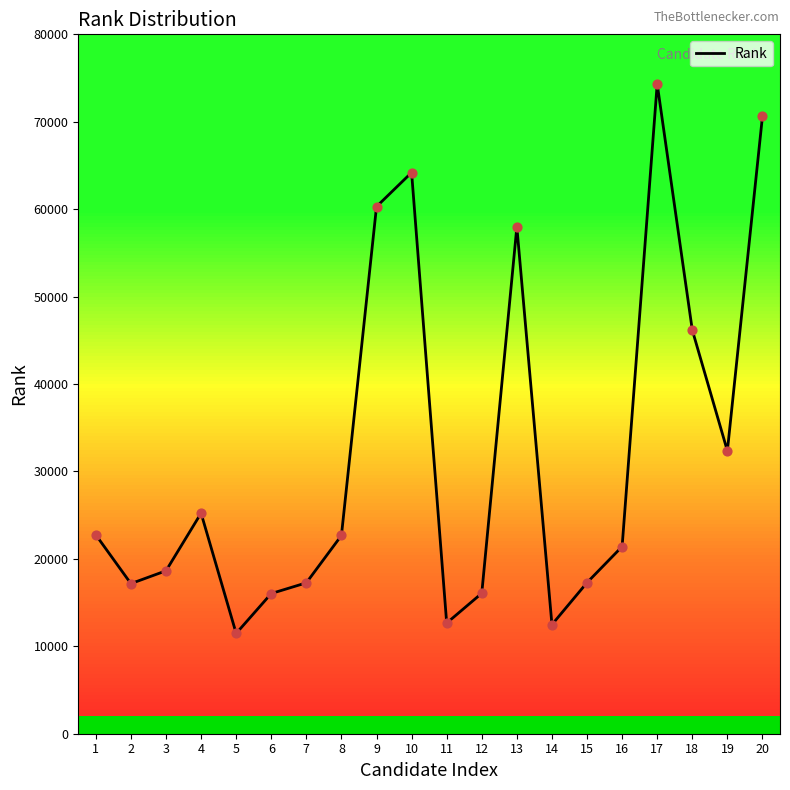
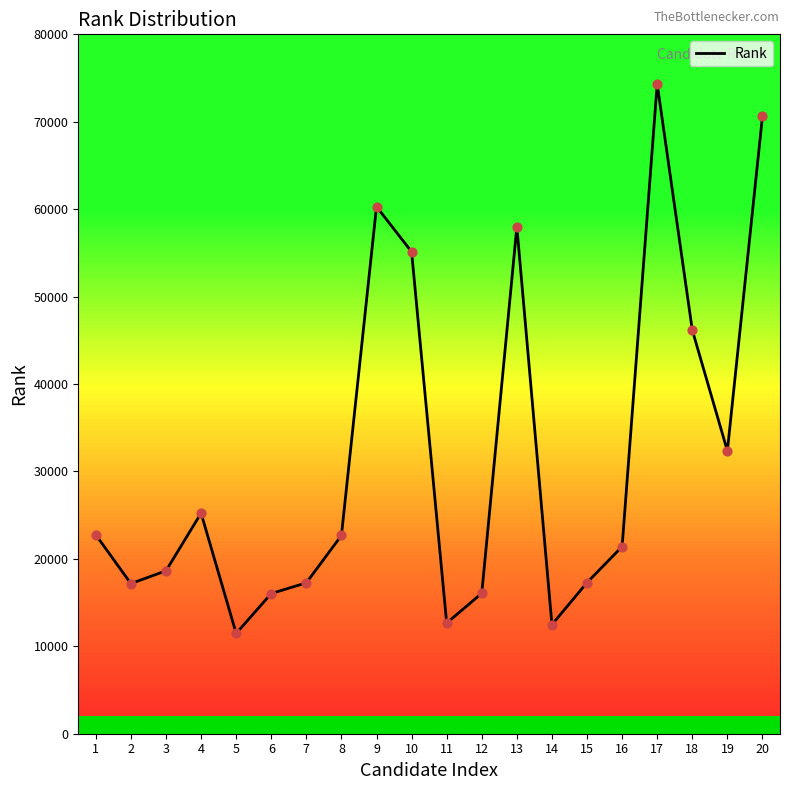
10: 64000 -> 55000
